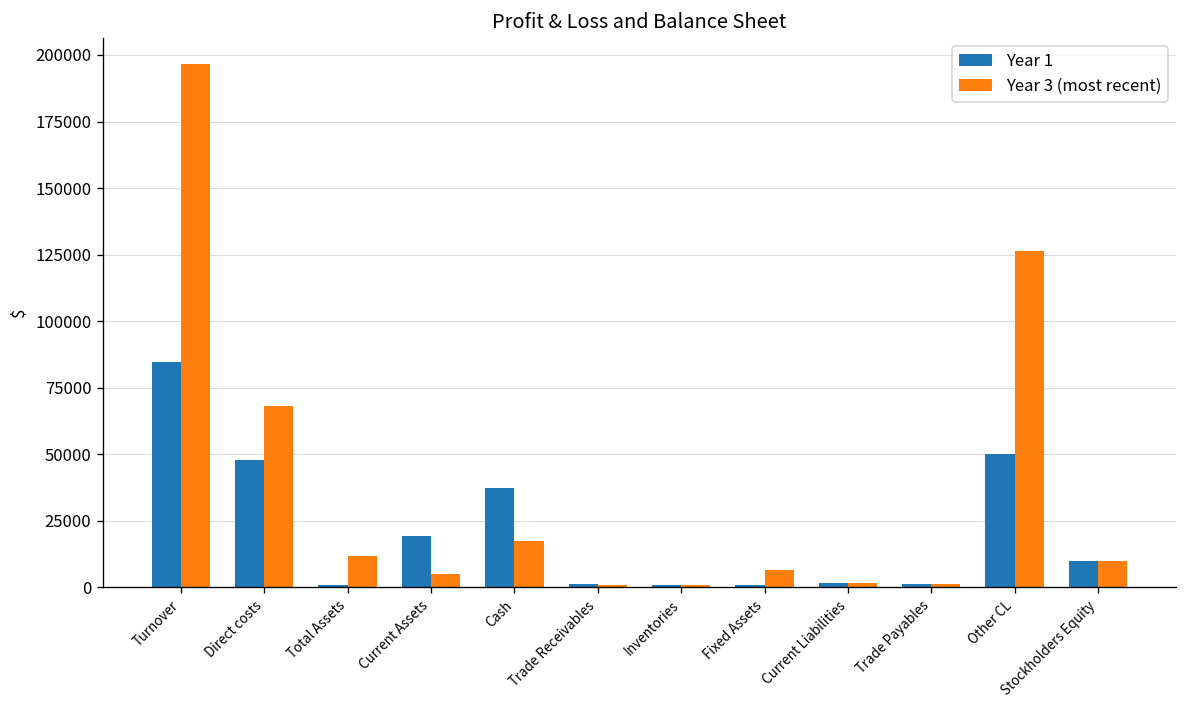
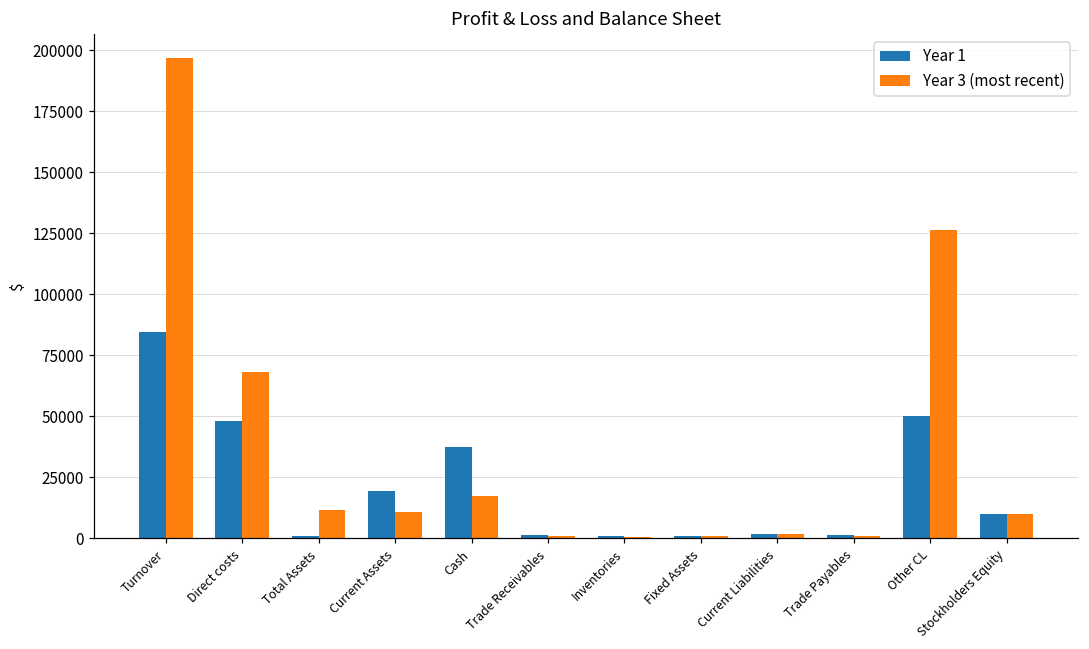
Year 3 (most recent), Current Assets: 5000 -> 11000
Year 3 (most recent), Fixed Assets: 7000 -> 1000
